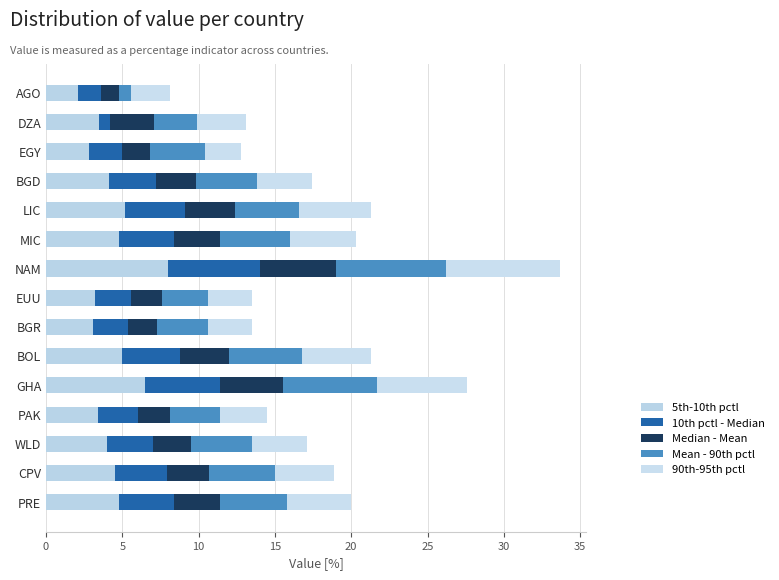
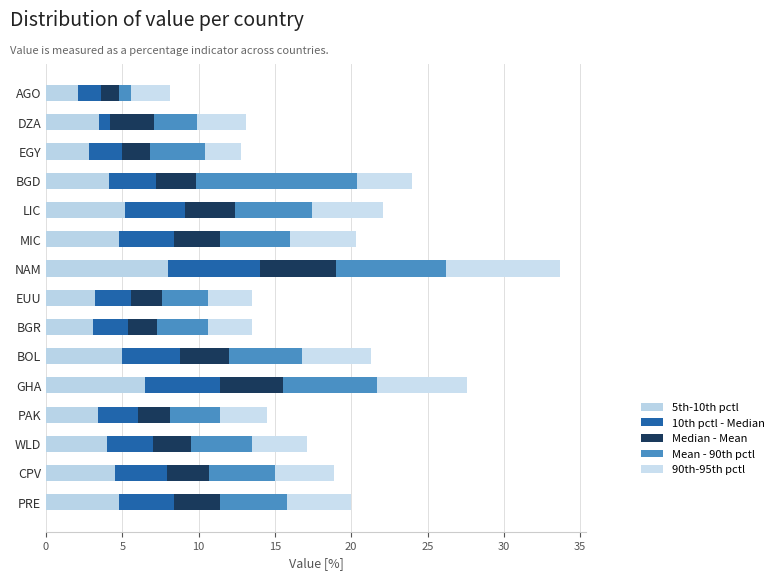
Mean - 90th pctl, BGD: 4.0 -> 10.6
Mean - 90th pctl, LIC: 4.2 -> 5.0
